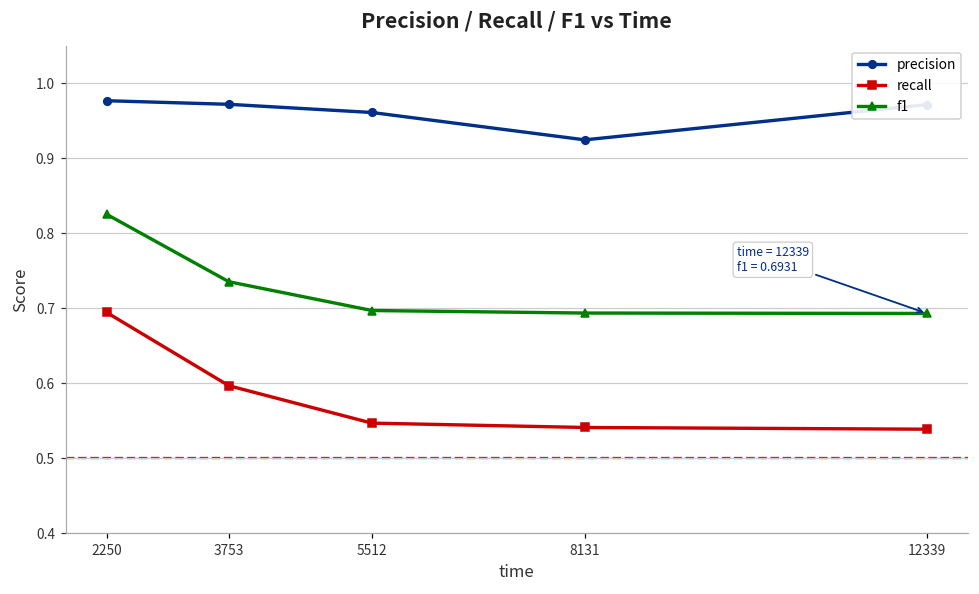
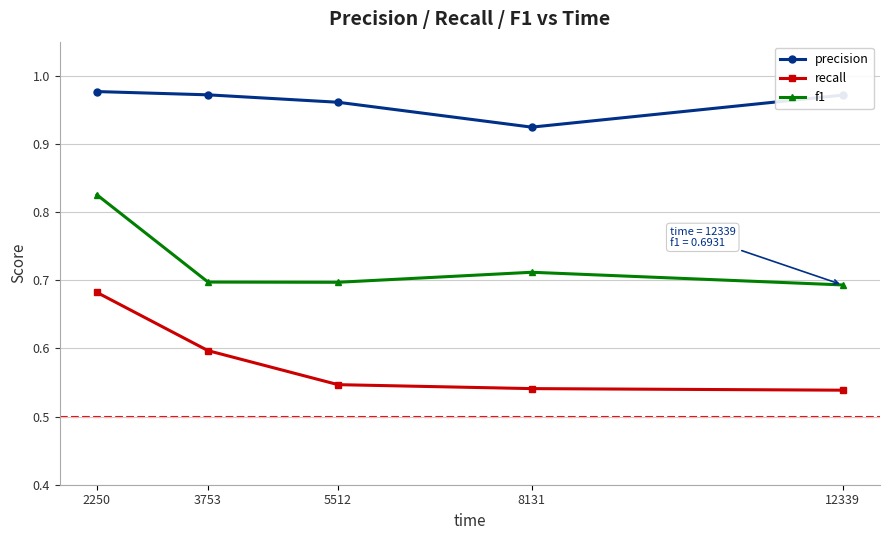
recall, 2250: 0.69 -> 0.68
f1, 3753: 0.74 -> 0.70
f1, 8131: 0.69 -> 0.71
